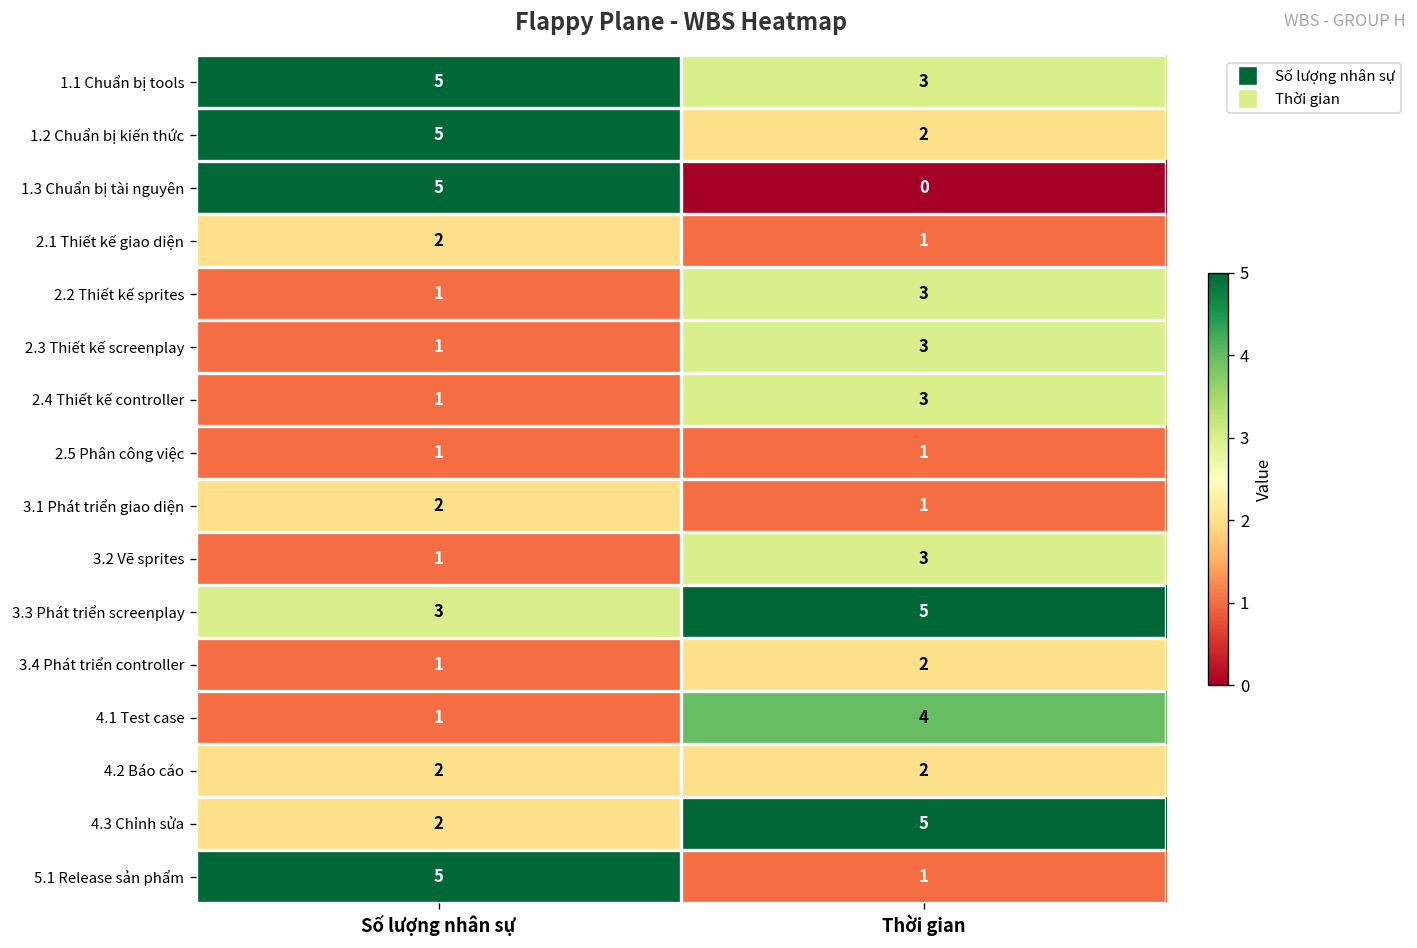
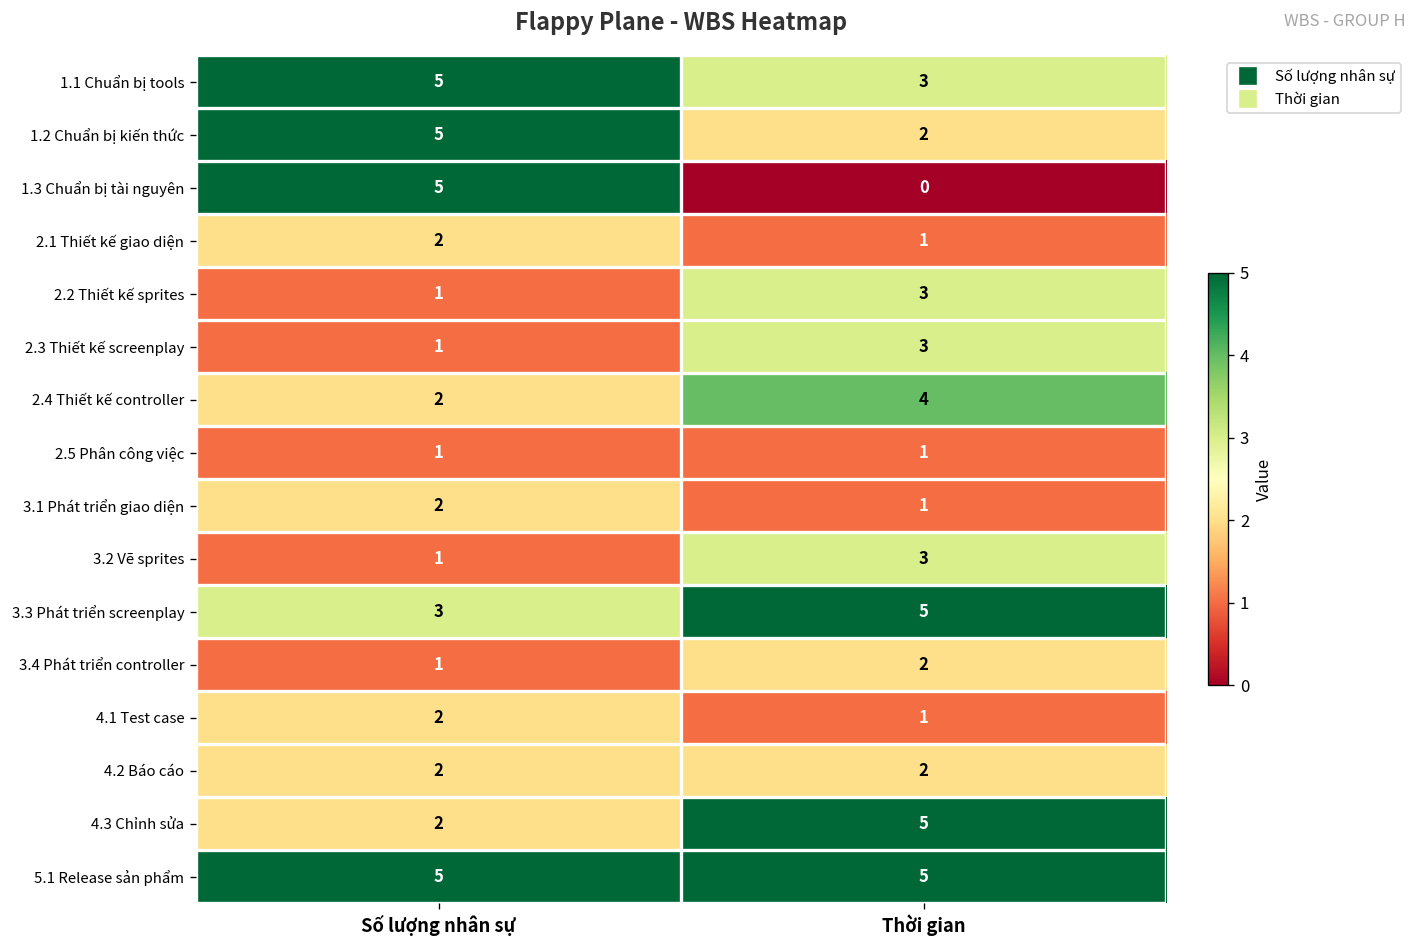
2.4 Thiết kế controller, Số lượng nhân sự: 1 -> 2
2.4 Thiết kế controller, Thời gian: 3 -> 4
4.1 Test case, Số lượng nhân sự: 1 -> 2
4.1 Test case, Thời gian: 4 -> 1
5.1 Release sản phẩm, Thời gian: 1 -> 5
